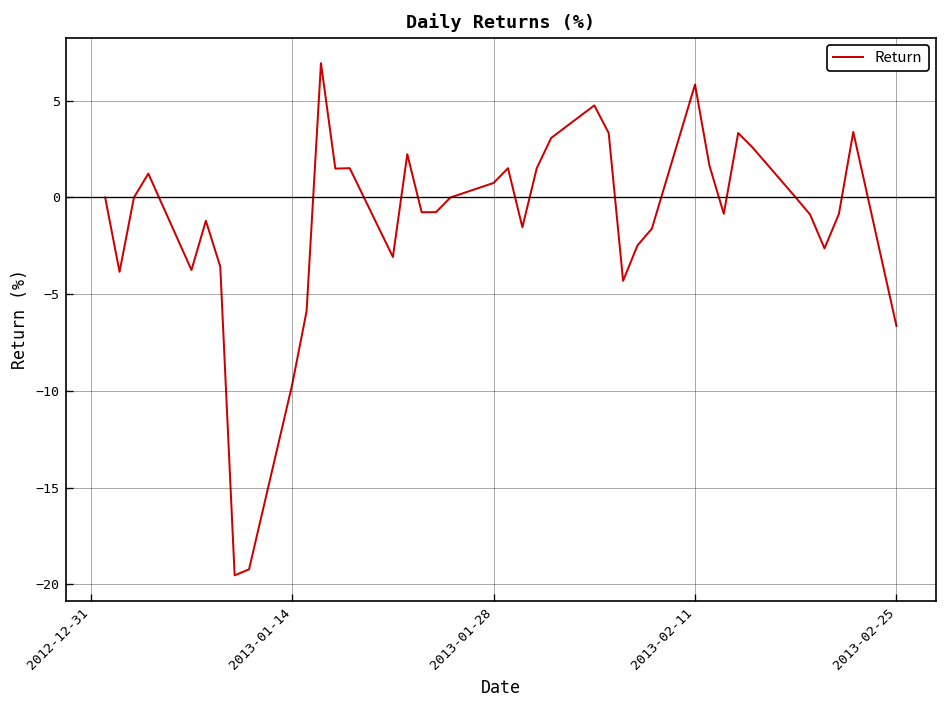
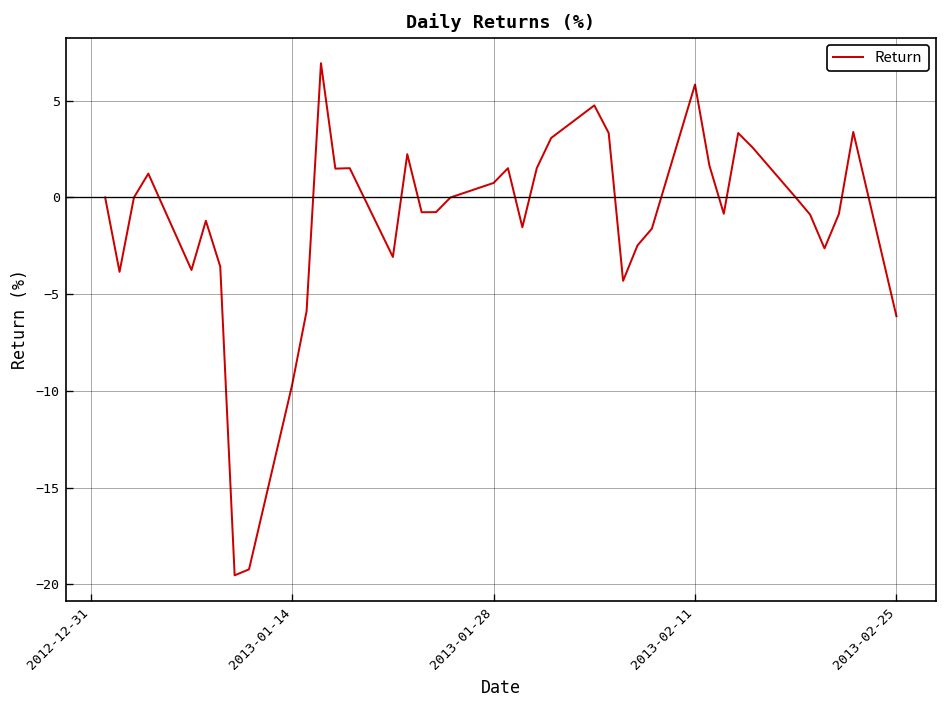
2013-02-25: -6.6 -> -6.1
